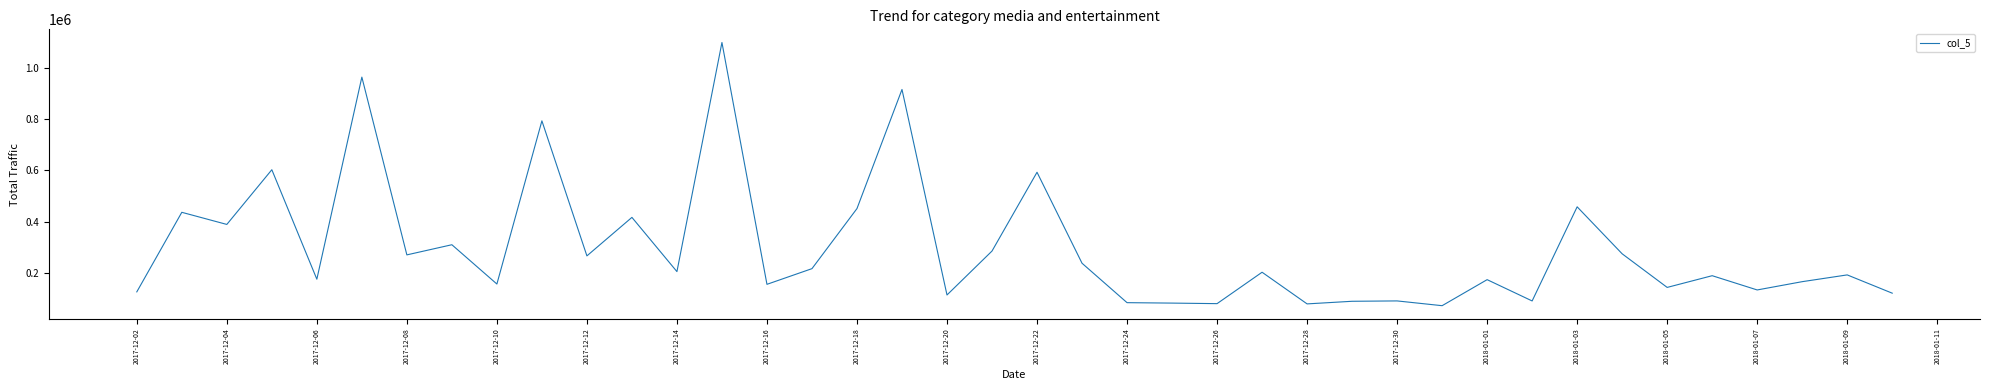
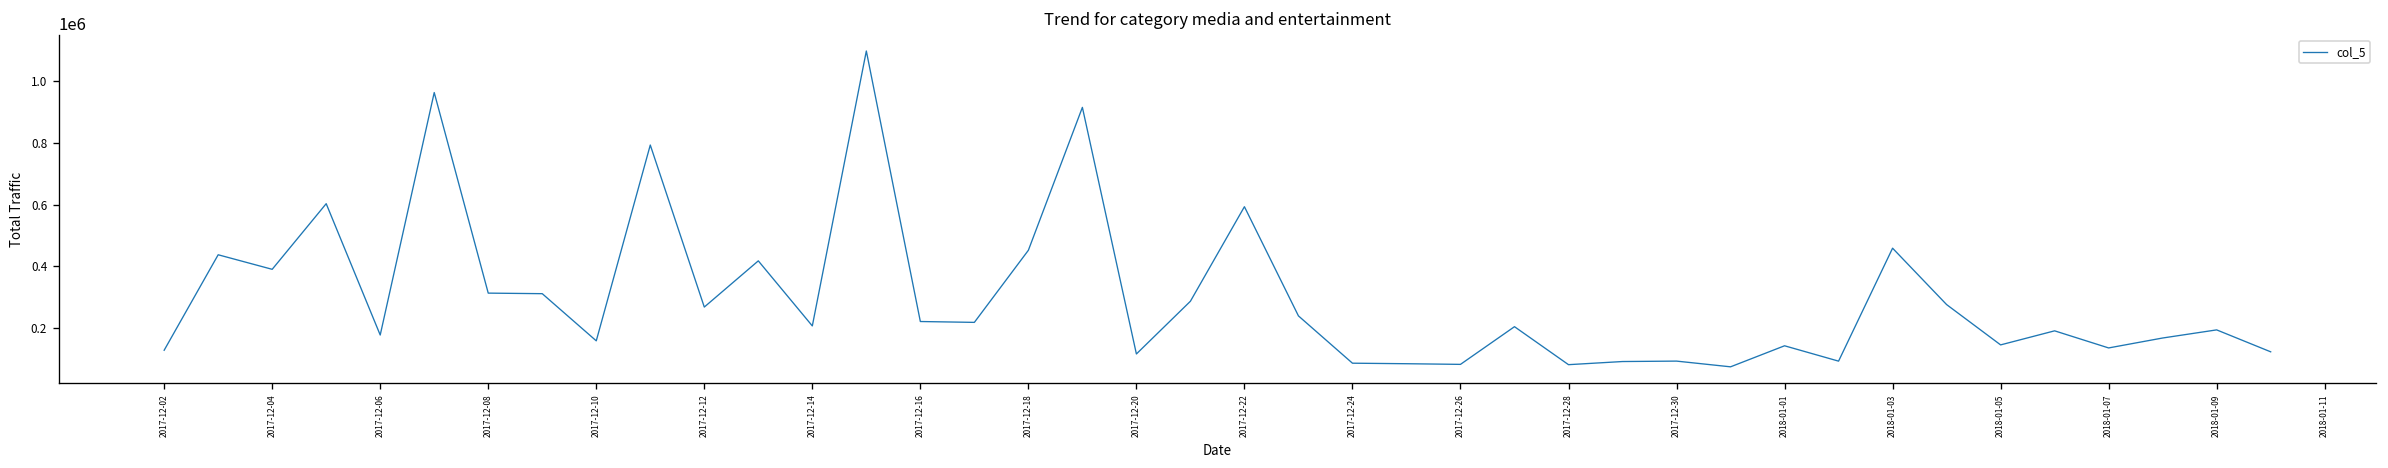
2017-12-08: 270000 -> 310000
2017-12-16: 160000 -> 220000
2018-01-01: 170000 -> 140000
